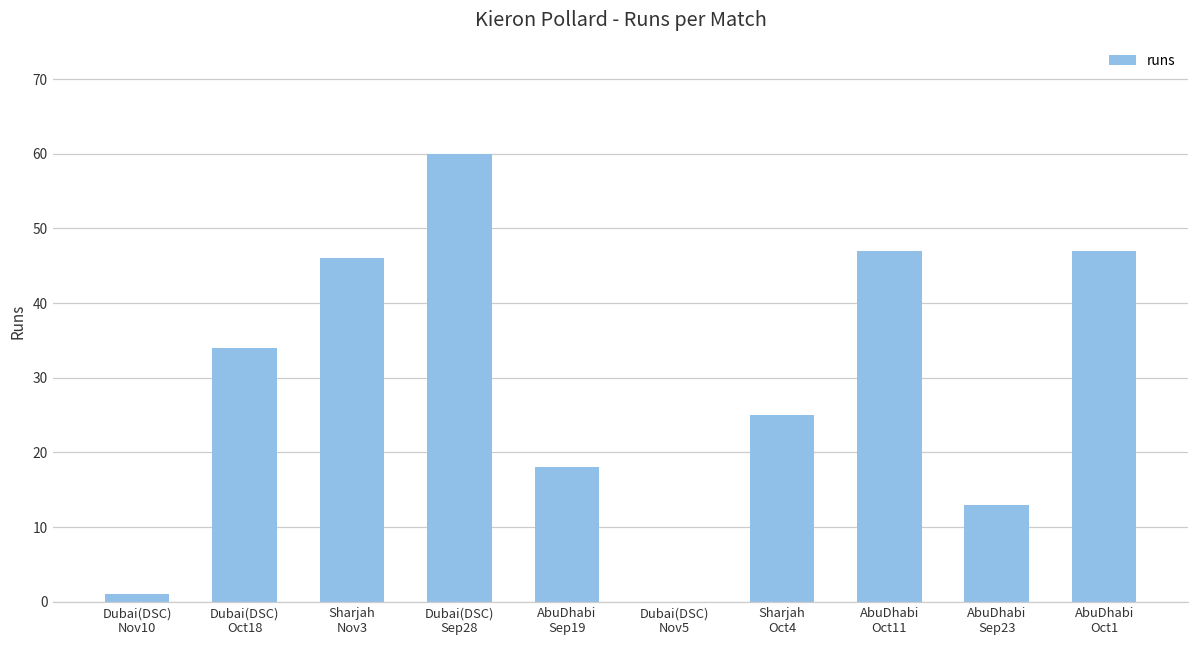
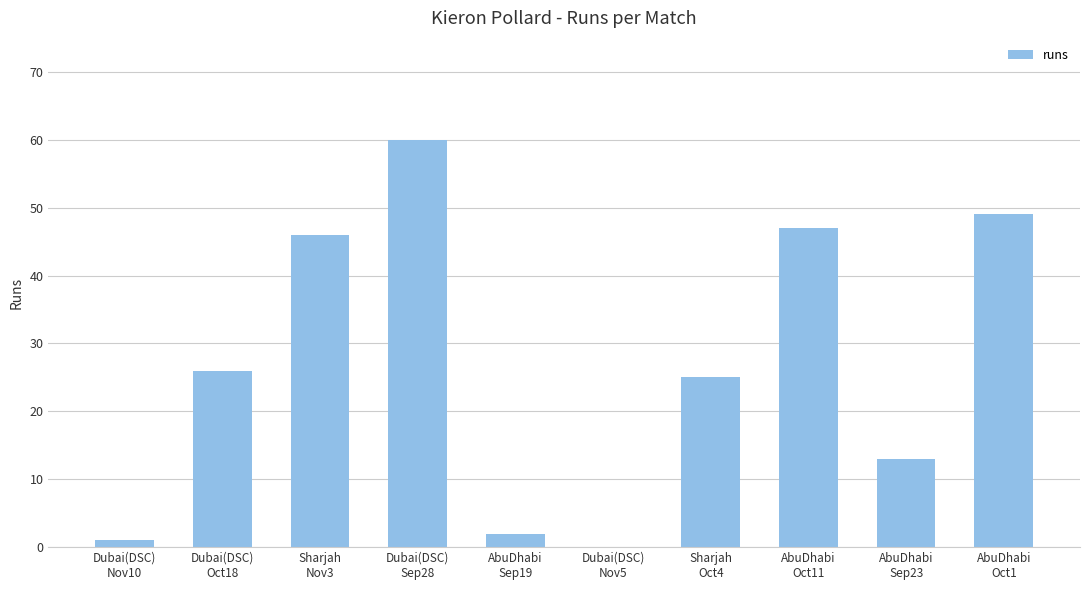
Dubai(DSC) Oct18: 34 -> 26
AbuDhabi Sep19: 18 -> 2
AbuDhabi Oct1: 47 -> 49
